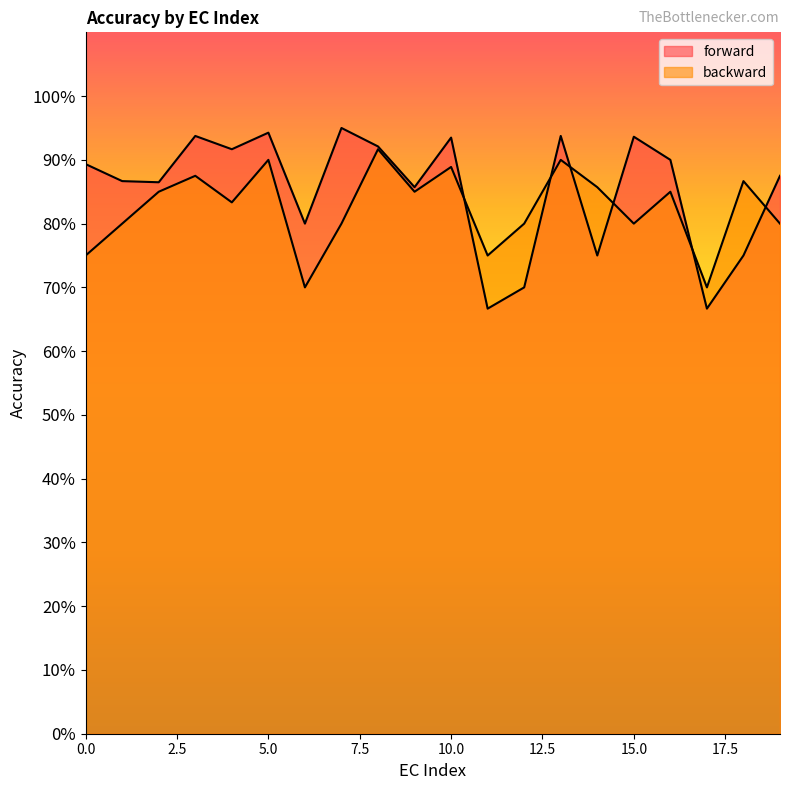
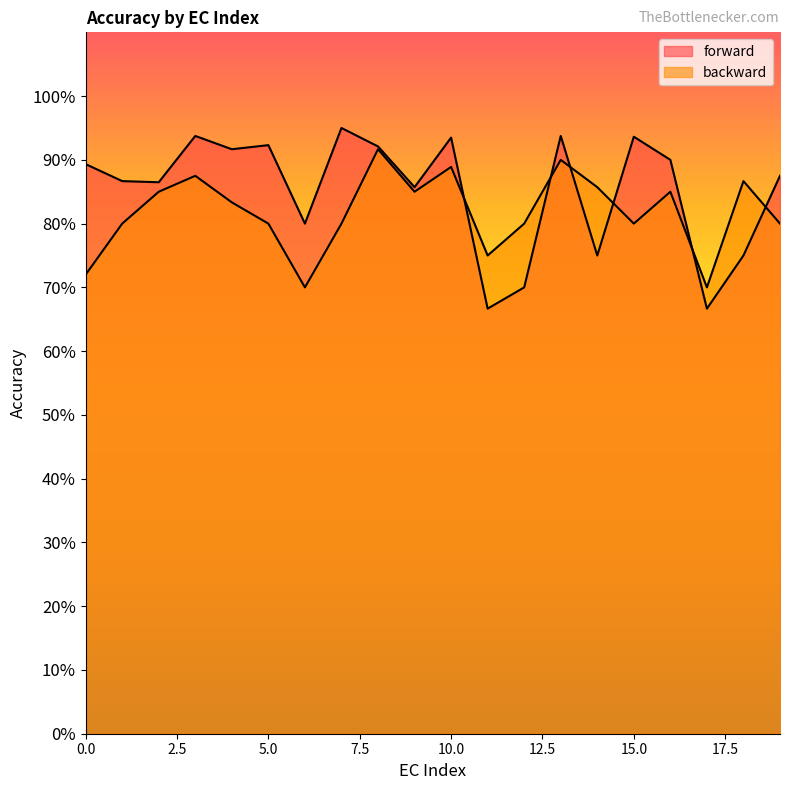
backward, 0.0: 75% -> 72%
forward, 5.0: 94% -> 92%
backward, 5.0: 90% -> 80%
